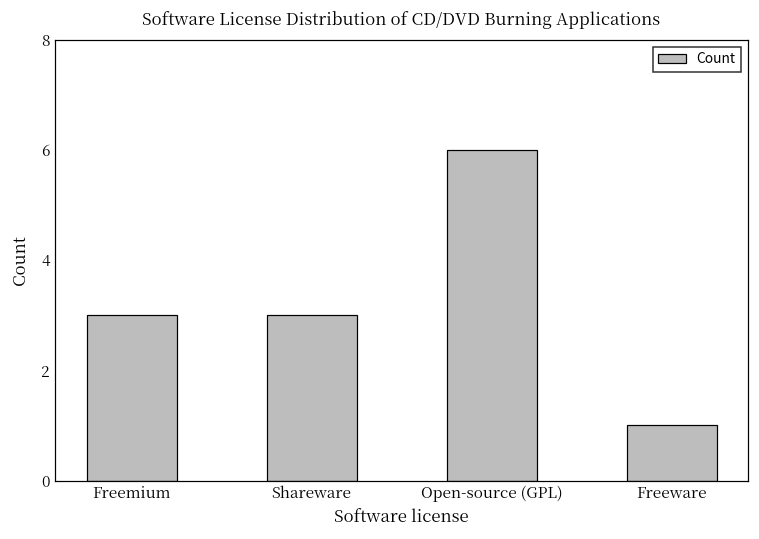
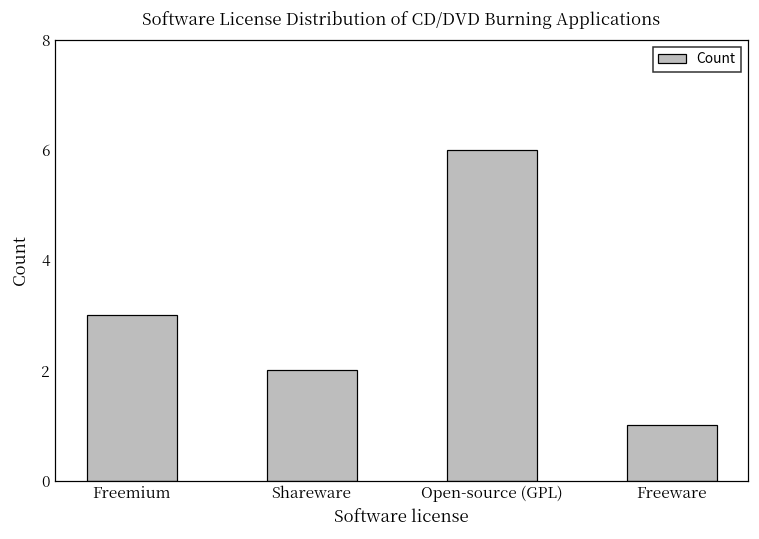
Shareware: 3 -> 2
